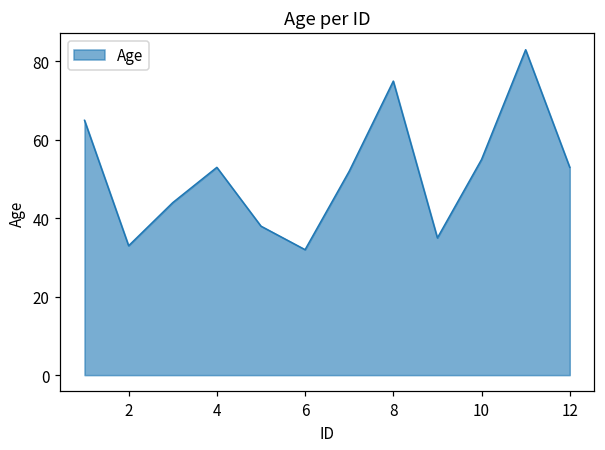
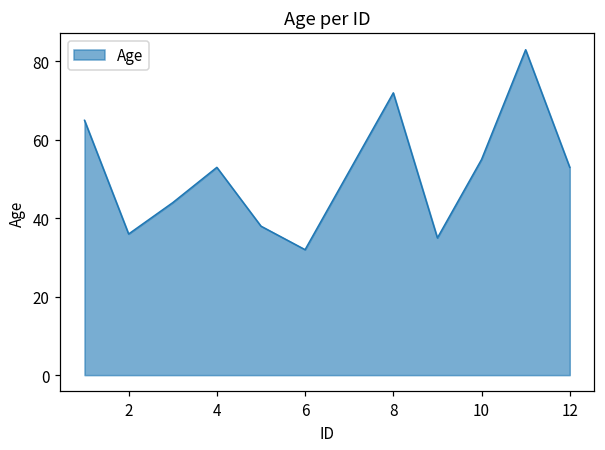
2: 33 -> 36
8: 75 -> 72
